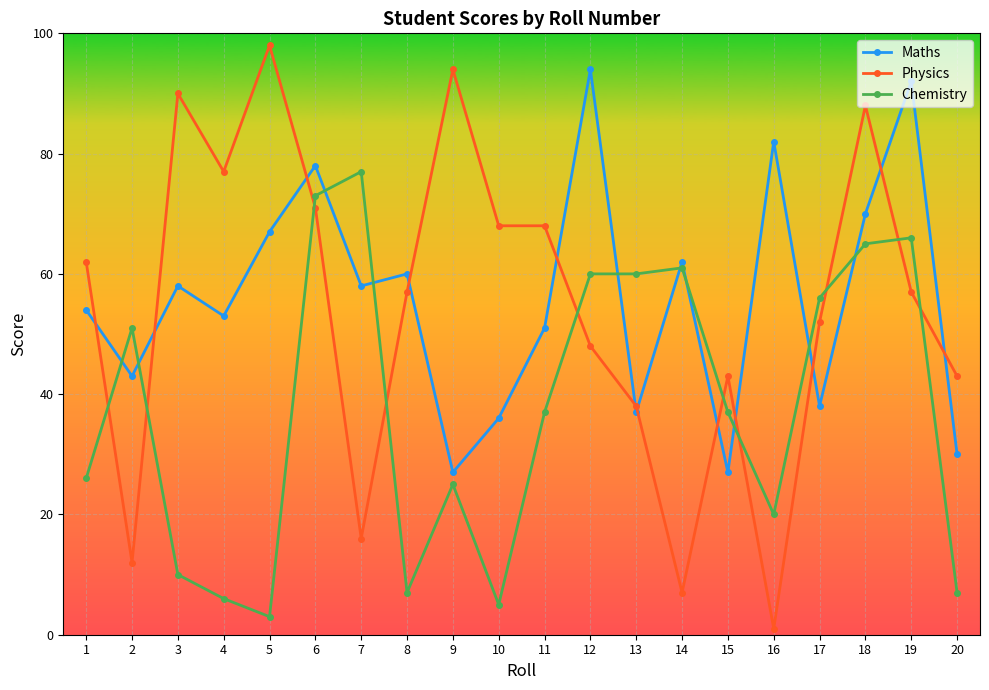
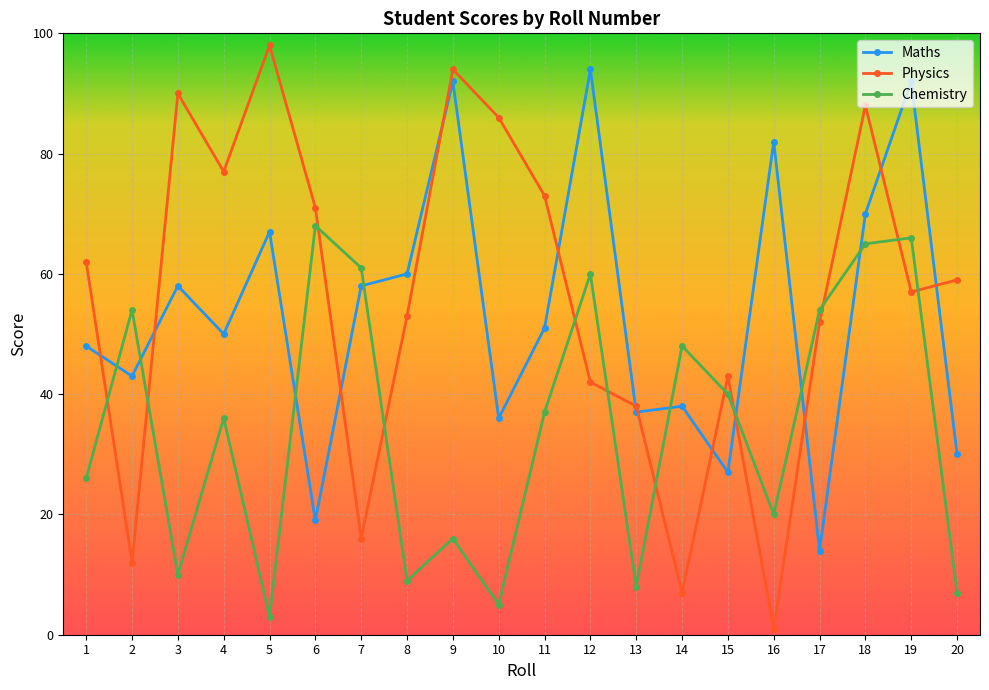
Maths, 1: 54 -> 48
Chemistry, 2: 51 -> 54
Maths, 4: 53 -> 50
Chemistry, 4: 6 -> 36
Maths, 6: 78 -> 19
Chemistry, 6: 73 -> 68
Chemistry, 7: 77 -> 61
Physics, 8: 57 -> 53
Chemistry, 8: 7 -> 9
Maths, 9: 27 -> 92
Chemistry, 9: 25 -> 16
Physics, 10: 68 -> 86
Physics, 11: 68 -> 73
Physics, 12: 48 -> 42
Chemistry, 13: 60 -> 8
Maths, 14: 62 -> 38
Chemistry, 14: 61 -> 48
Chemistry, 15: 37 -> 40
Maths, 17: 38 -> 14
Chemistry, 17: 56 -> 54
Physics, 20: 43 -> 59
